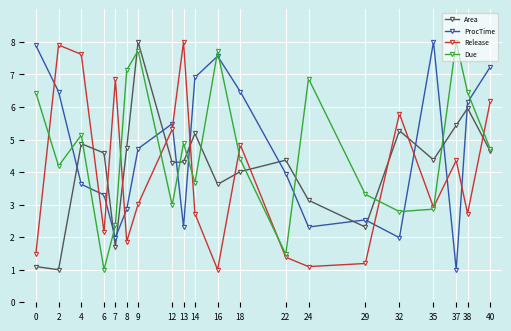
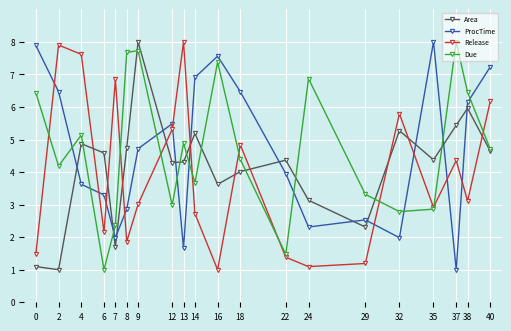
Due, 8: 7.1 -> 7.7
ProcTime, 13: 2.3 -> 1.7
Due, 16: 7.7 -> 7.4
Release, 38: 2.7 -> 3.1
